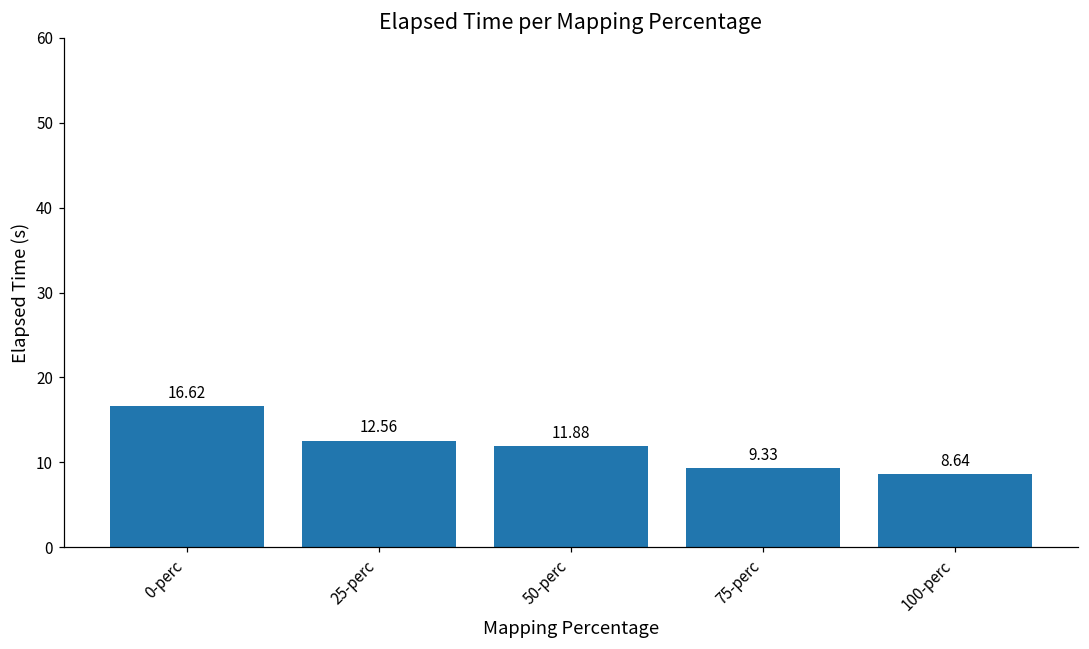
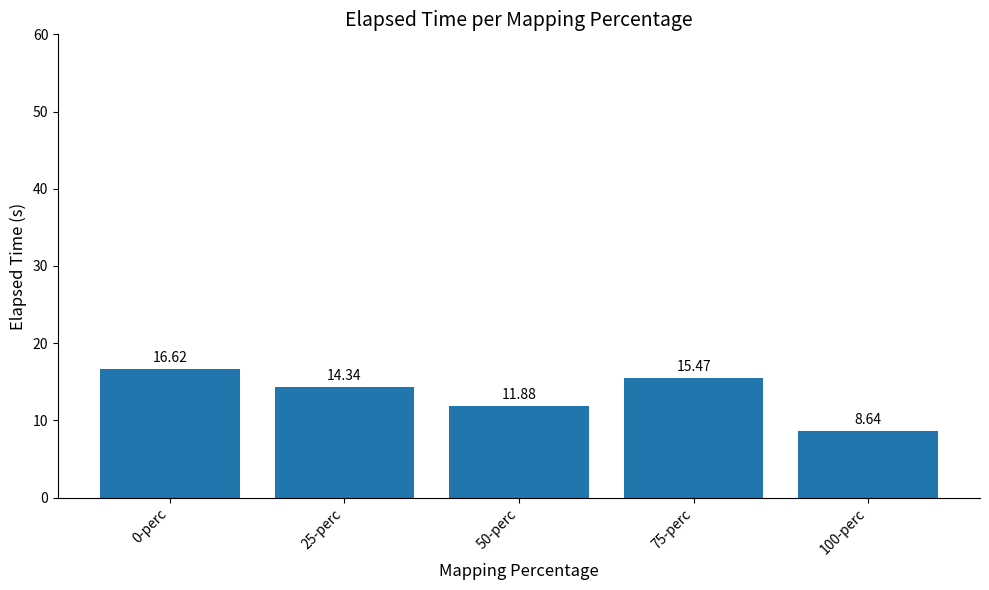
25-perc: 12.56 -> 14.34
75-perc: 9.33 -> 15.47
